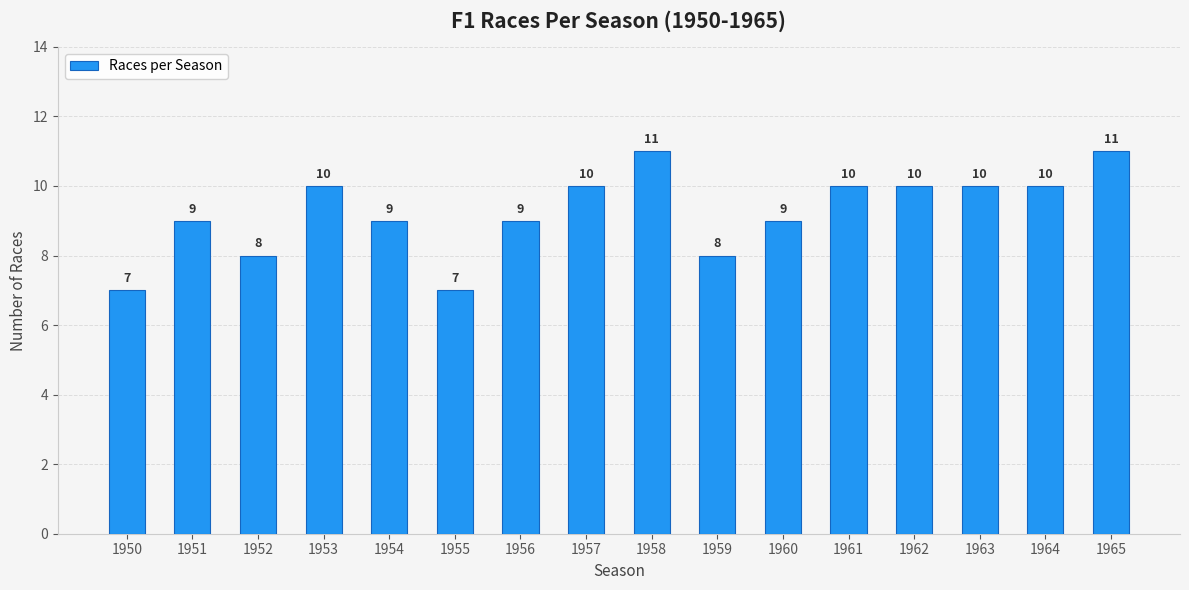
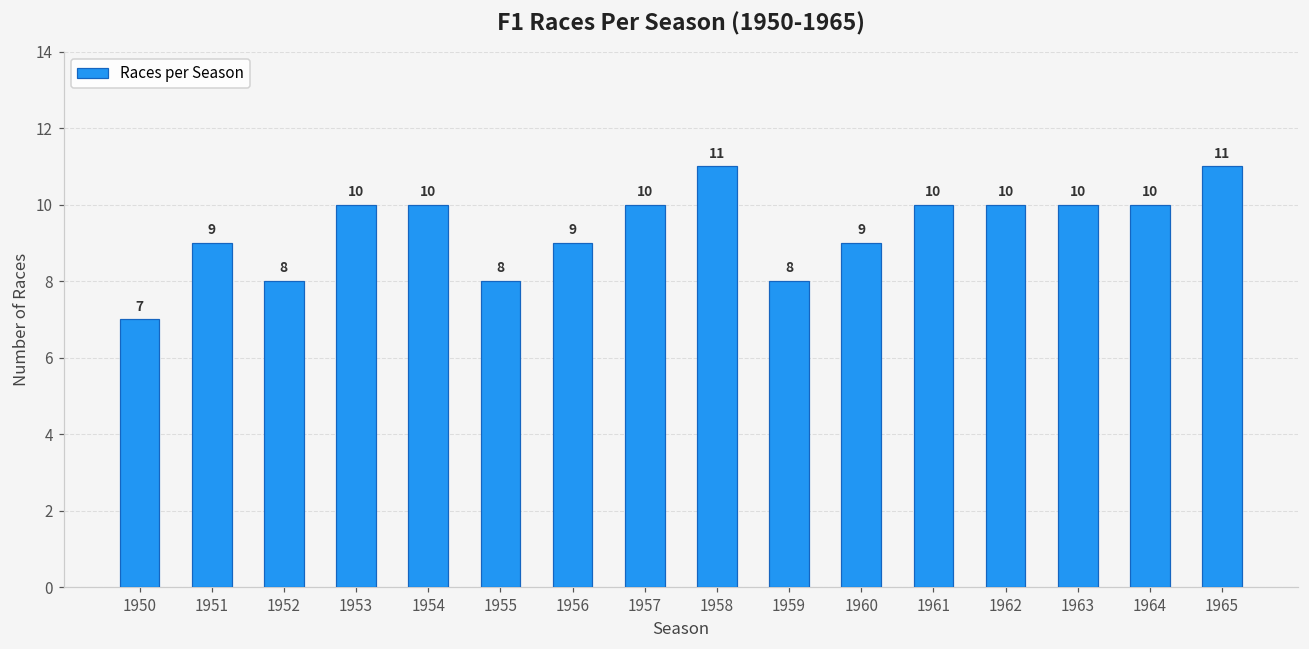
1954: 9 -> 10
1955: 7 -> 8
